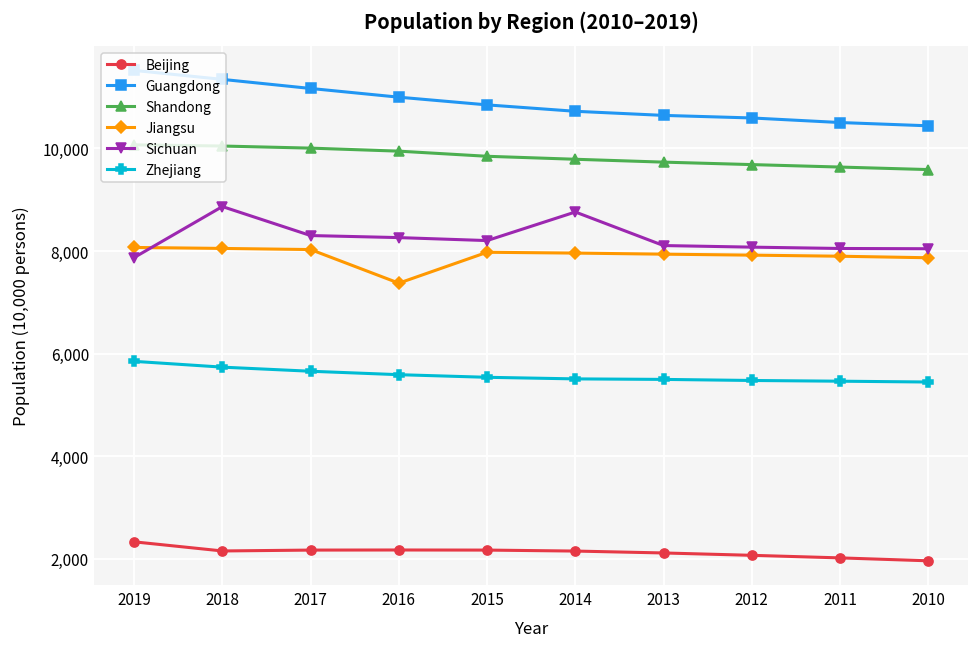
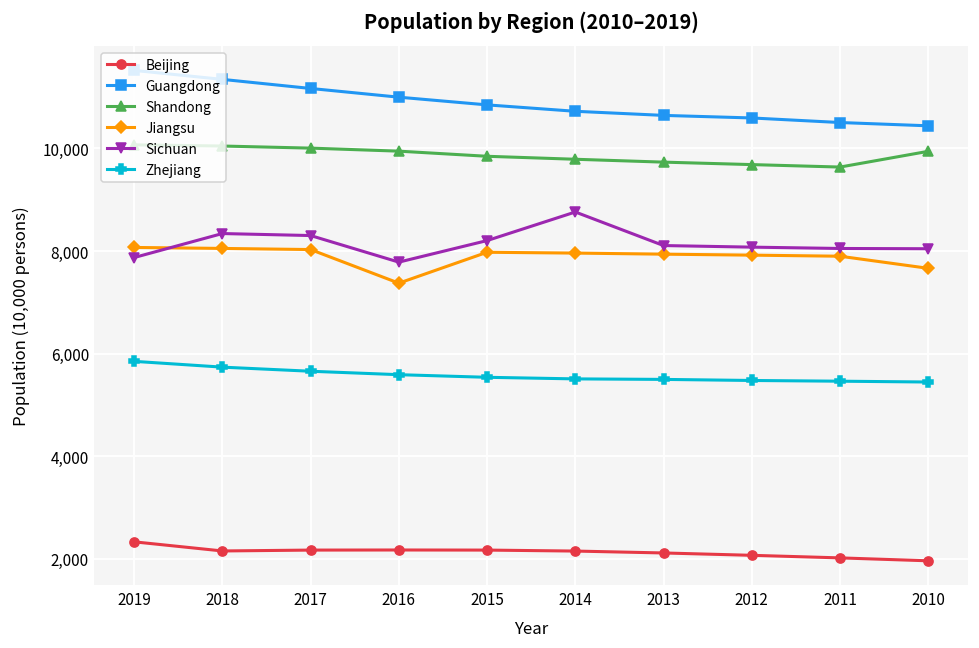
Sichuan, 2018: 8,900 -> 8,300
Sichuan, 2016: 8,300 -> 7,800
Shandong, 2010: 9,600 -> 9,900
Jiangsu, 2010: 7,900 -> 7,700
